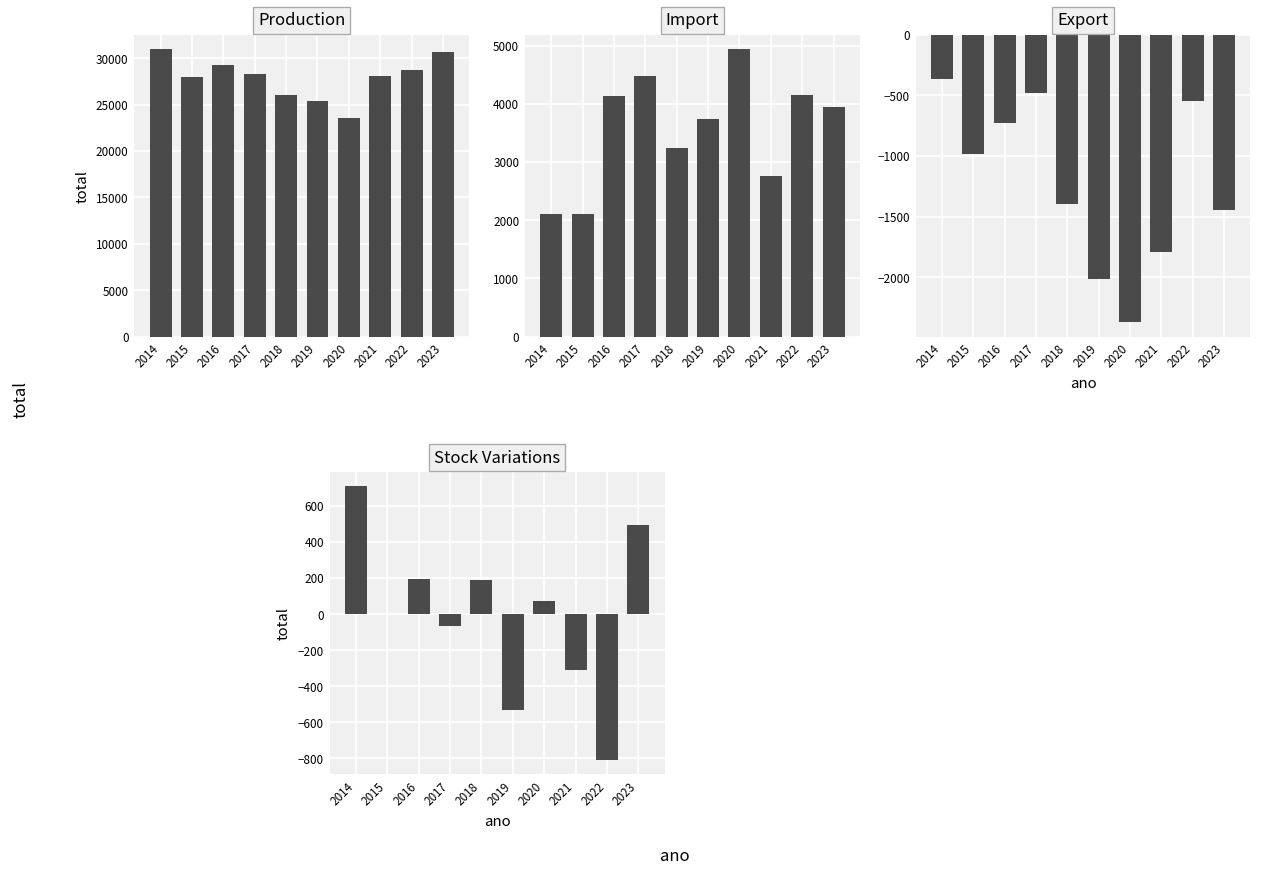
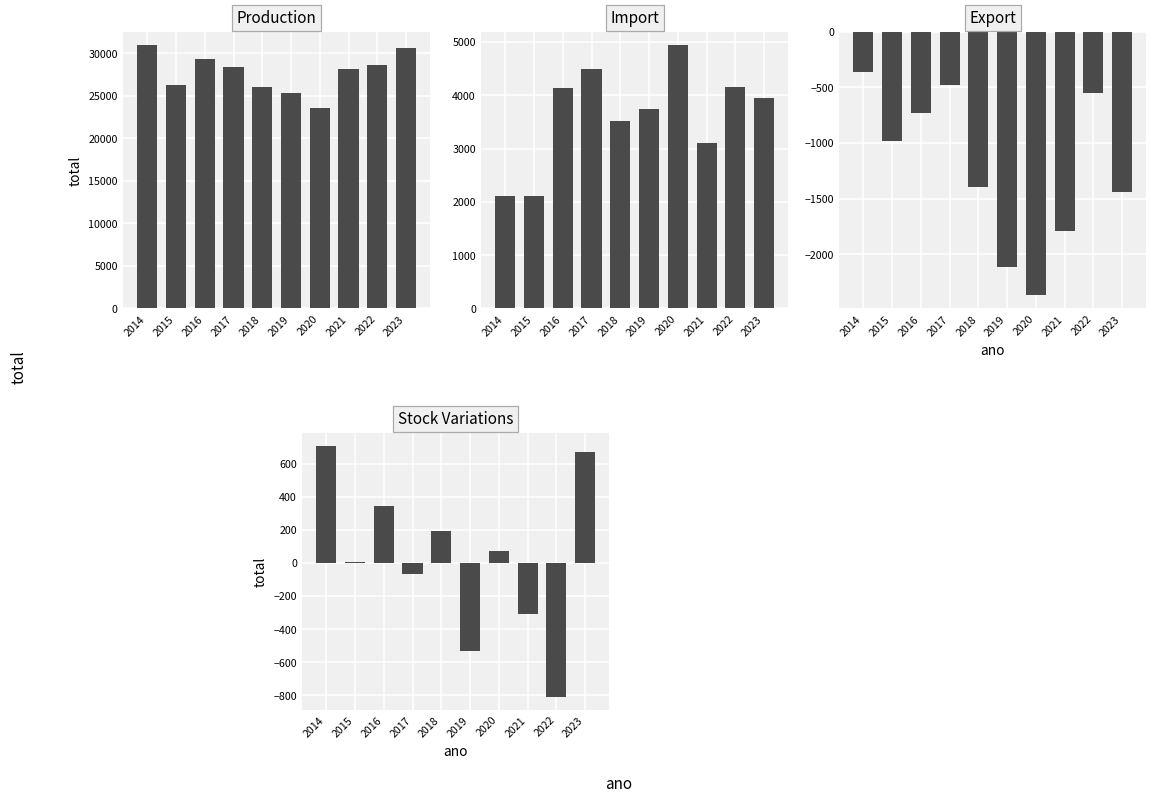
Production, 2015: 28000 -> 26000
Import, 2018: 3200 -> 3500
Import, 2021: 2800 -> 3100
Export, 2019: -2010 -> -2110
Stock Variations, 2016: 190 -> 340
Stock Variations, 2023: 500 -> 670
